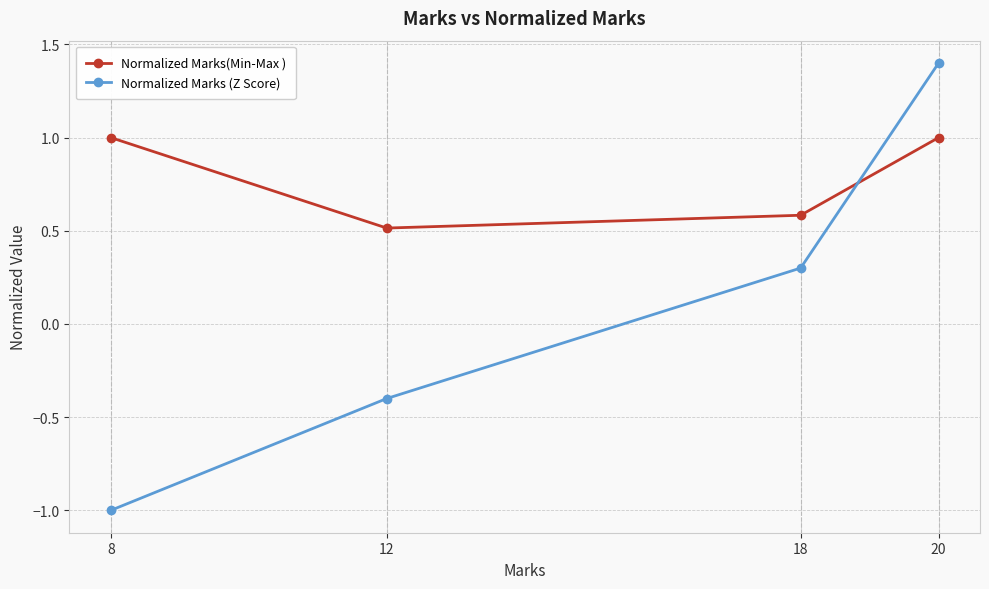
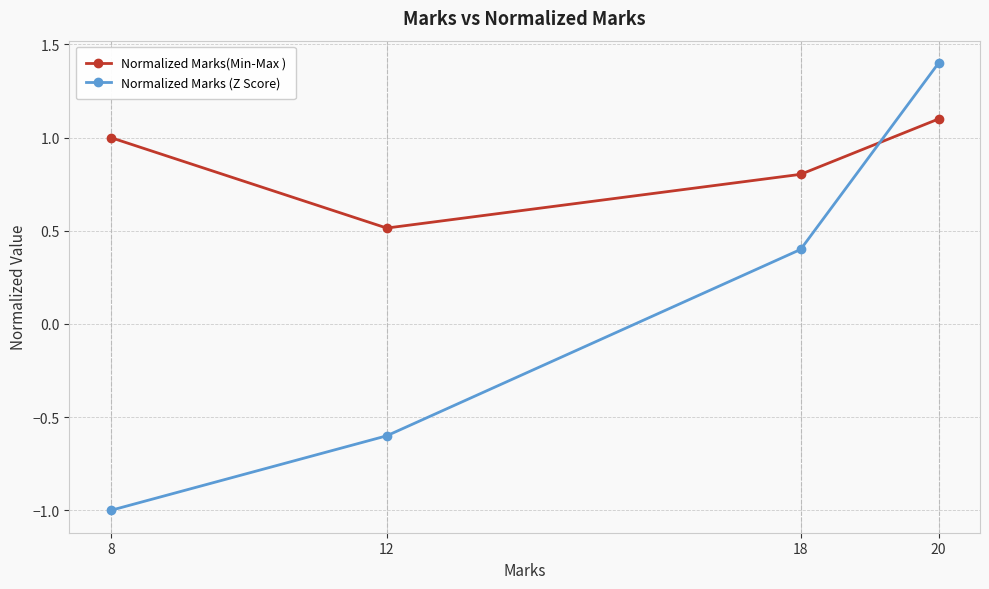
Normalized Marks (Z Score), 12: -0.4 -> -0.6
Normalized Marks(Min-Max ), 18: 0.58 -> 0.80
Normalized Marks (Z Score), 18: 0.3 -> 0.4
Normalized Marks(Min-Max ), 20: 1.0 -> 1.1
